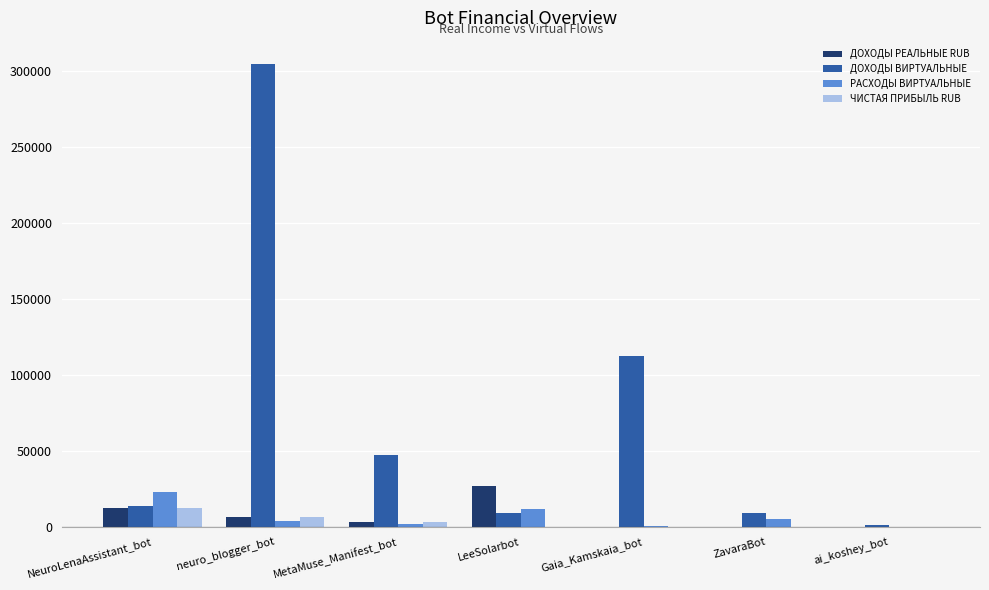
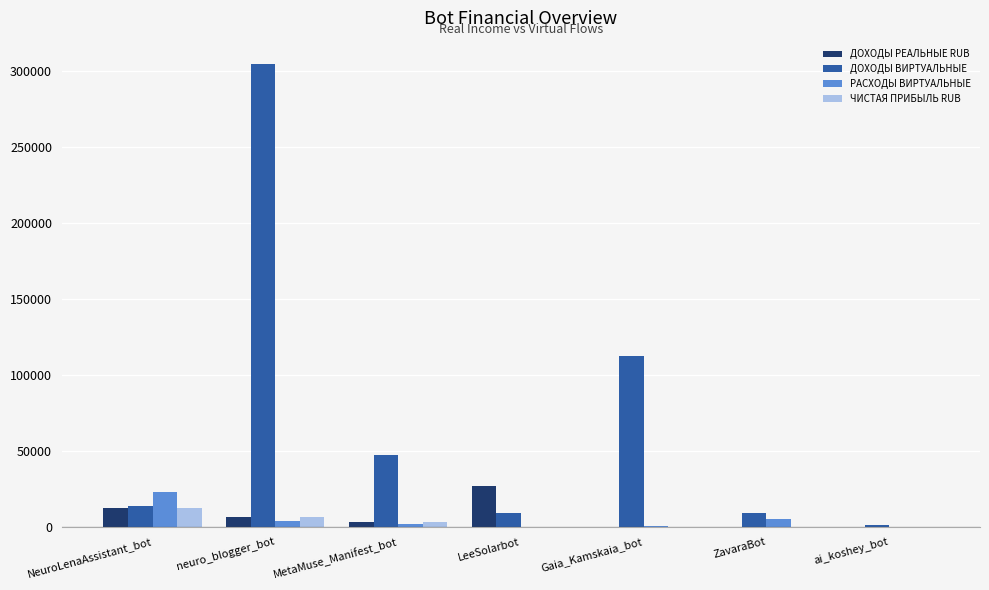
РАСХОДЫ ВИРТУАЛЬНЫЕ, LeeSolarbot: 12000 -> 0
